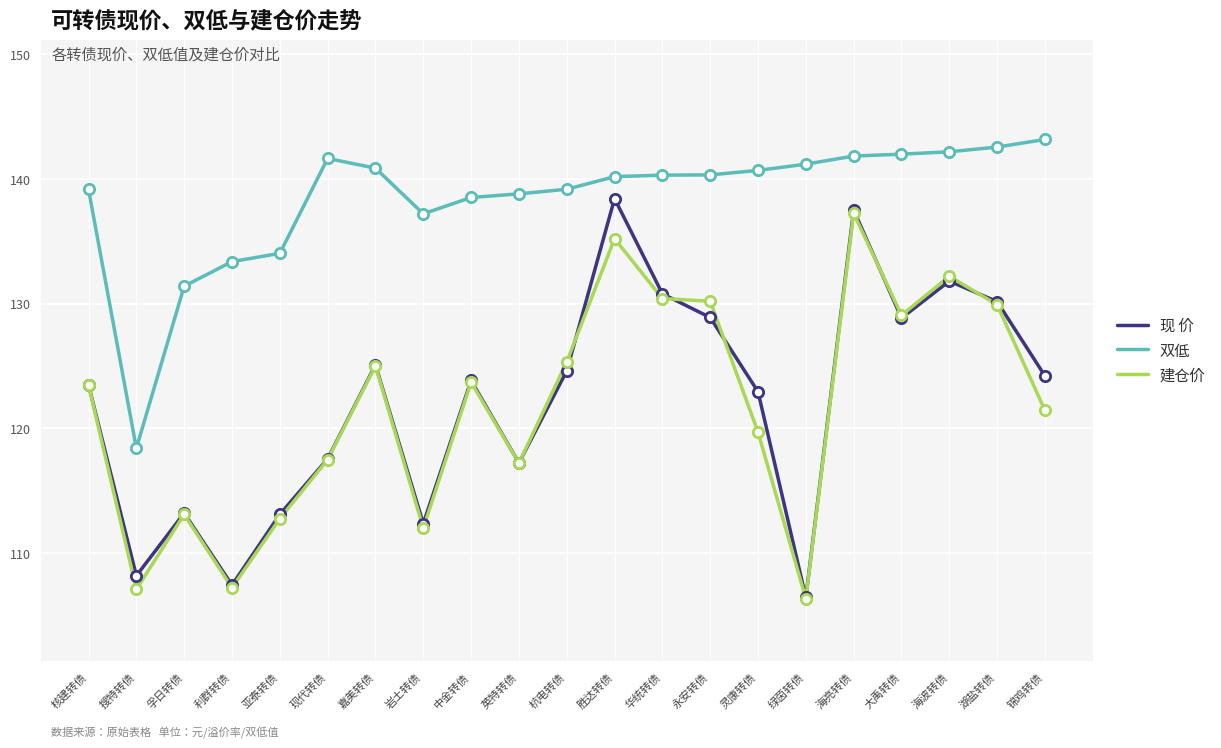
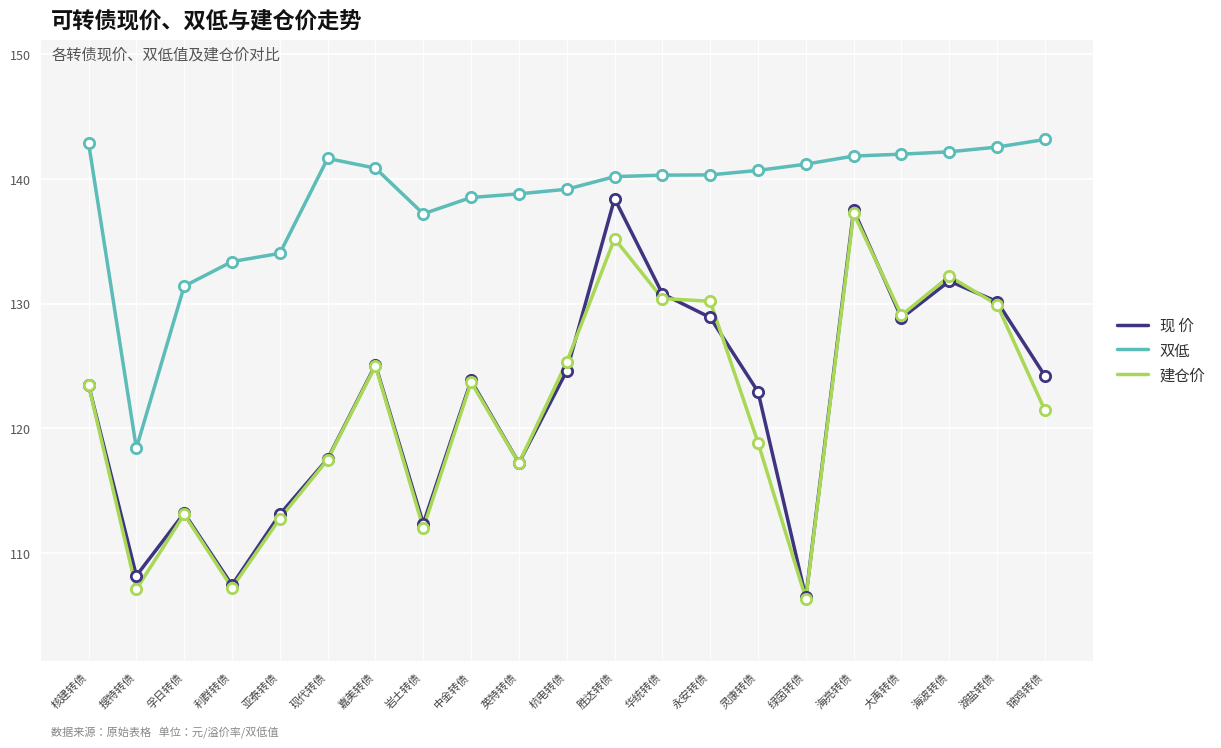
双低, 核建转债: 139.1 -> 142.9
建仓价, 灵康转债: 119.7 -> 118.9
